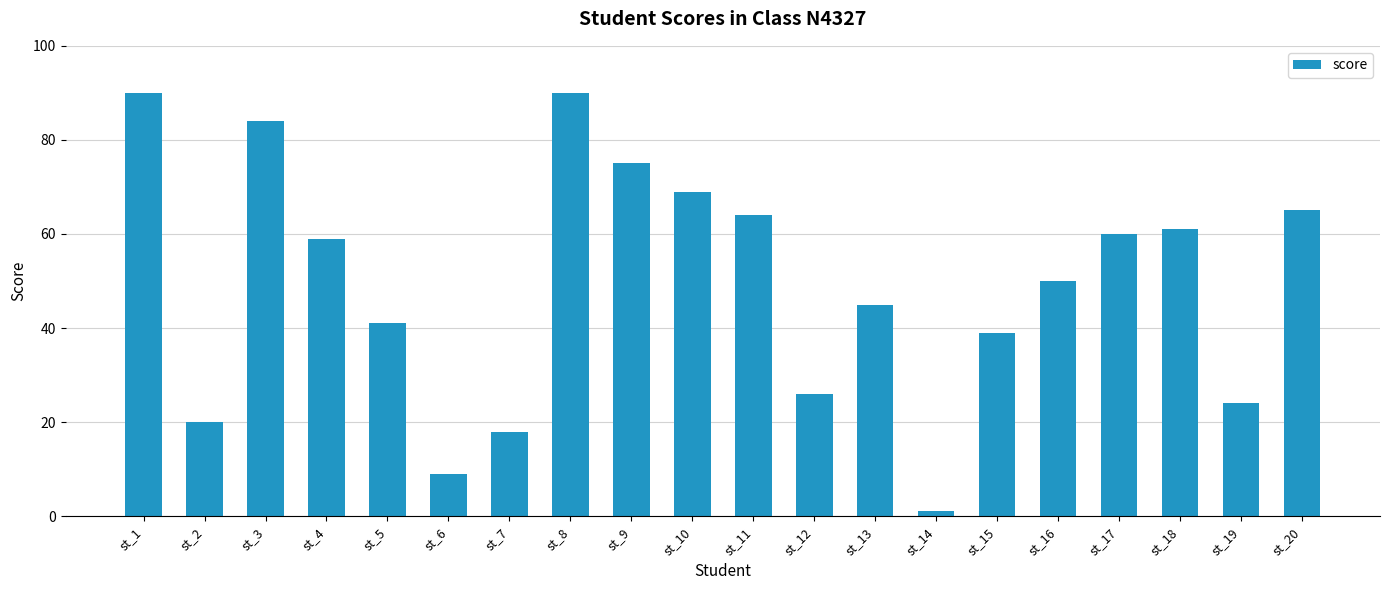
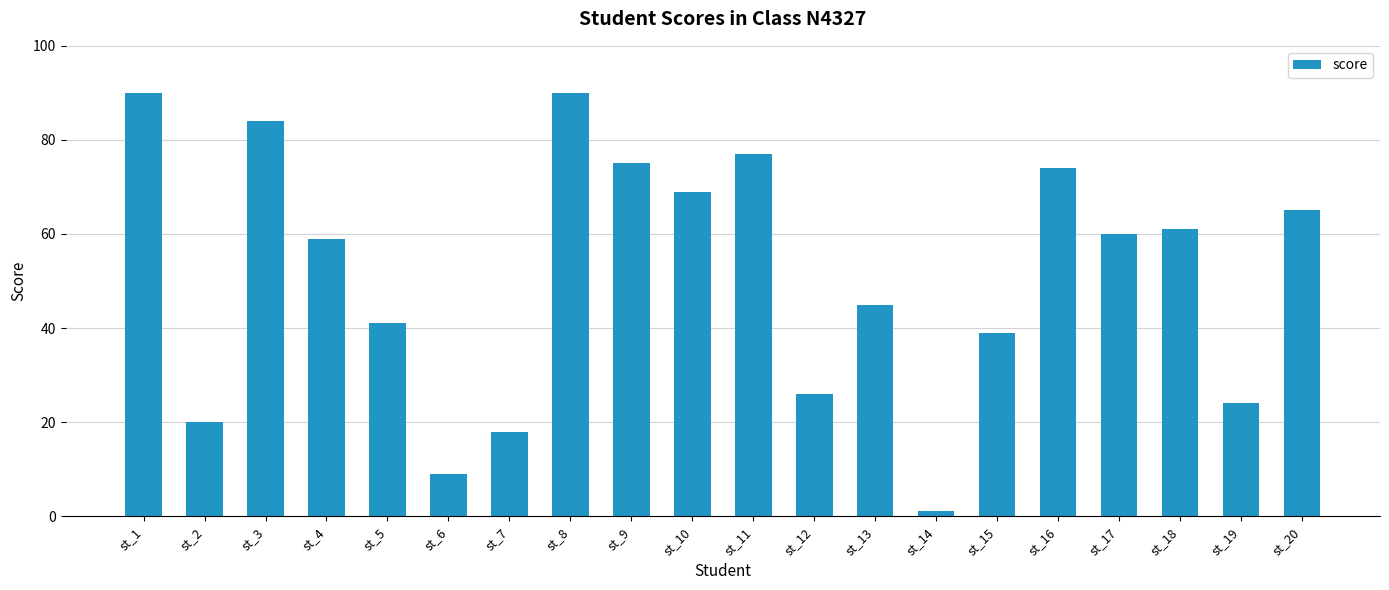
st_11: 64 -> 77
st_16: 50 -> 74
